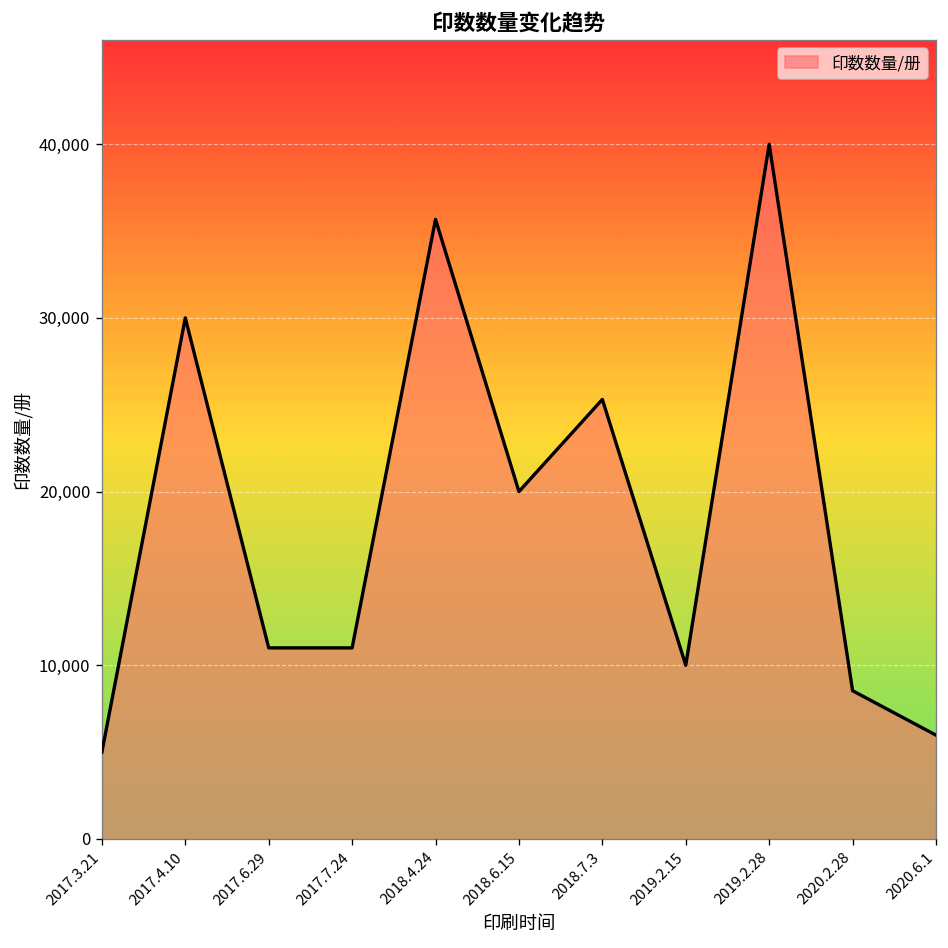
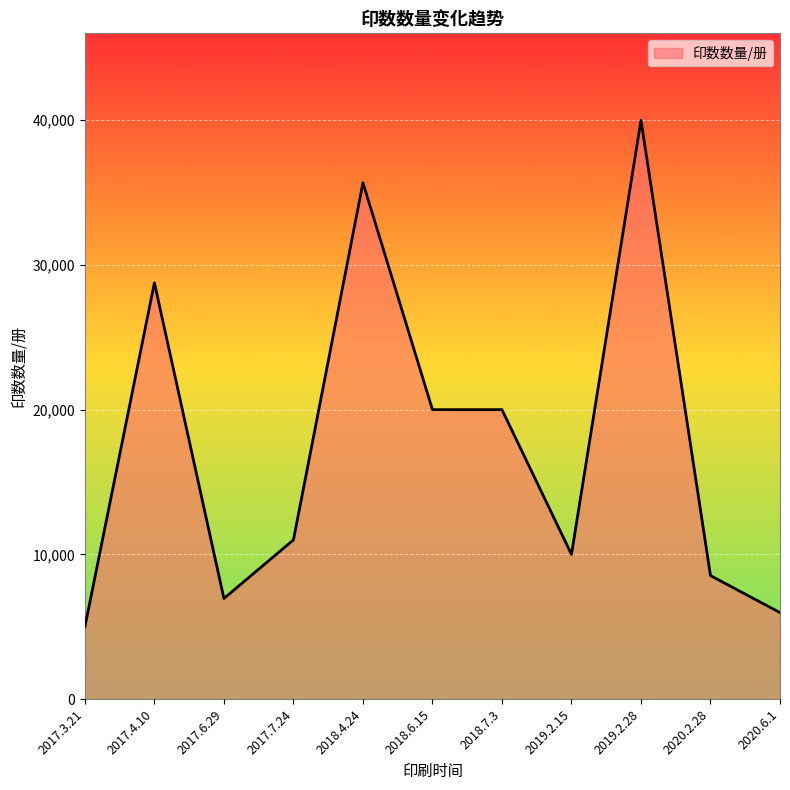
2017.4.10: 30,000 -> 28,800
2017.6.29: 11,000 -> 7,000
2018.7.3: 25,300 -> 20,000
